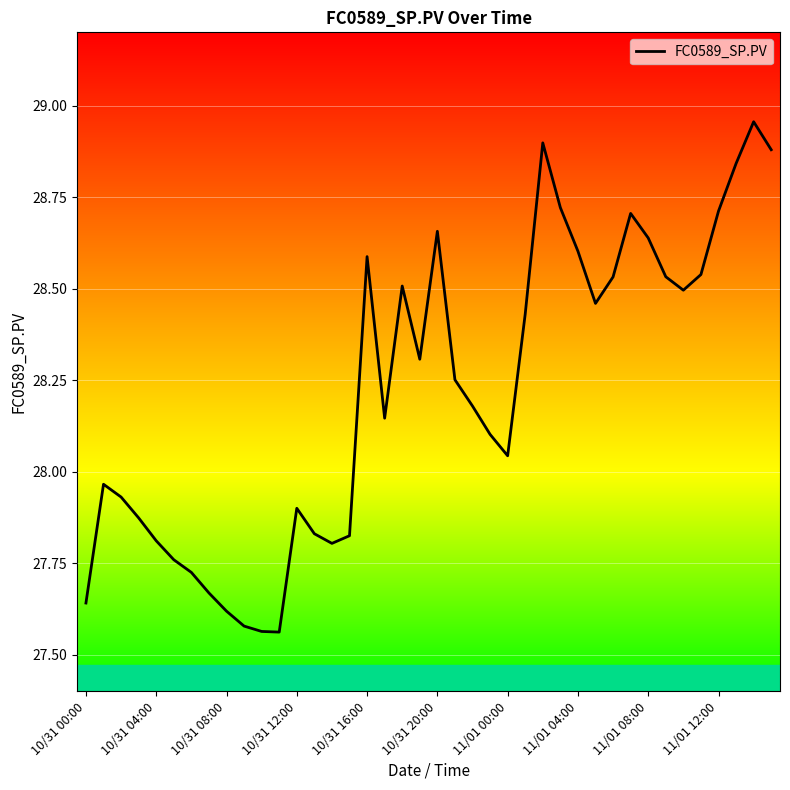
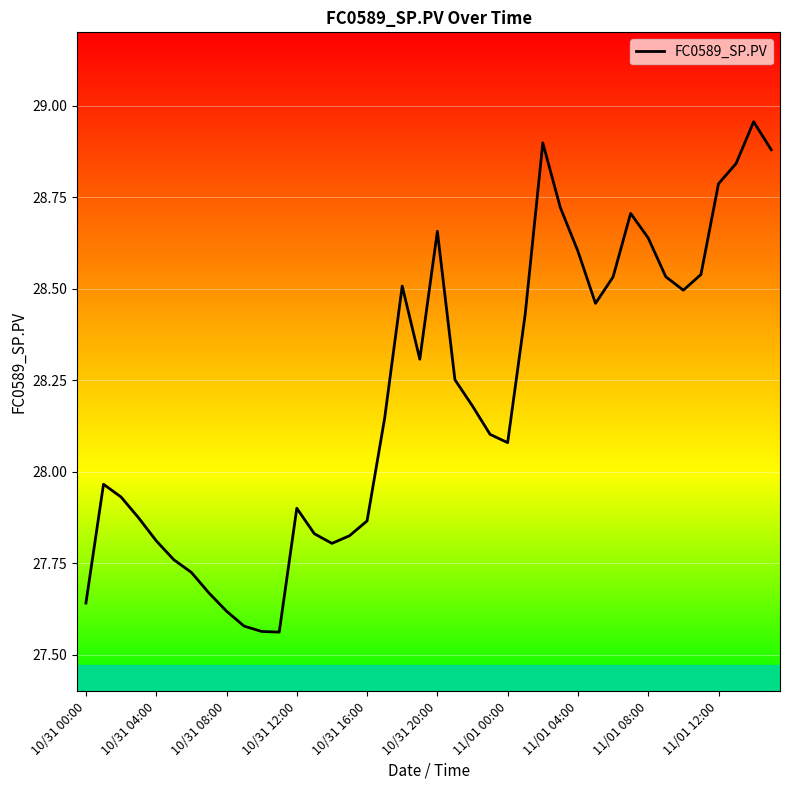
10/31 16:00: 28.59 -> 27.87
11/01 00:00: 28.04 -> 28.08
11/01 12:00: 28.71 -> 28.79
